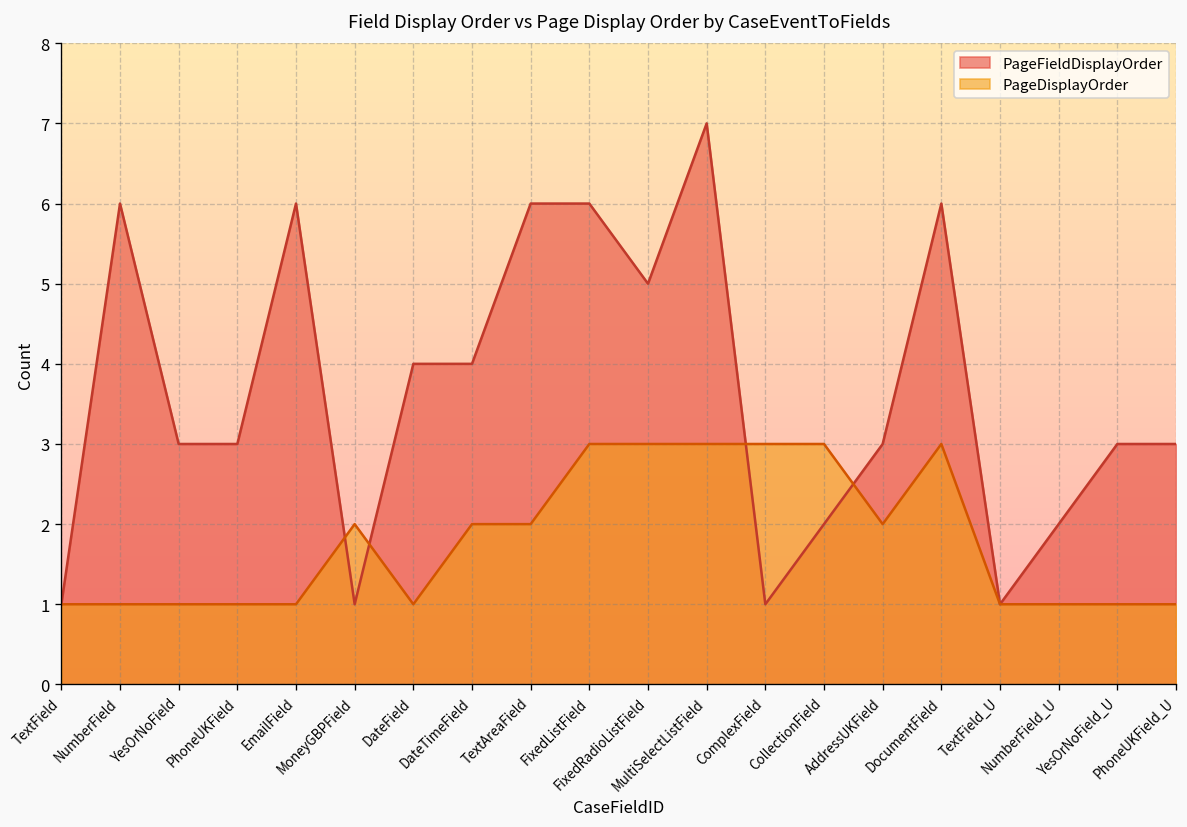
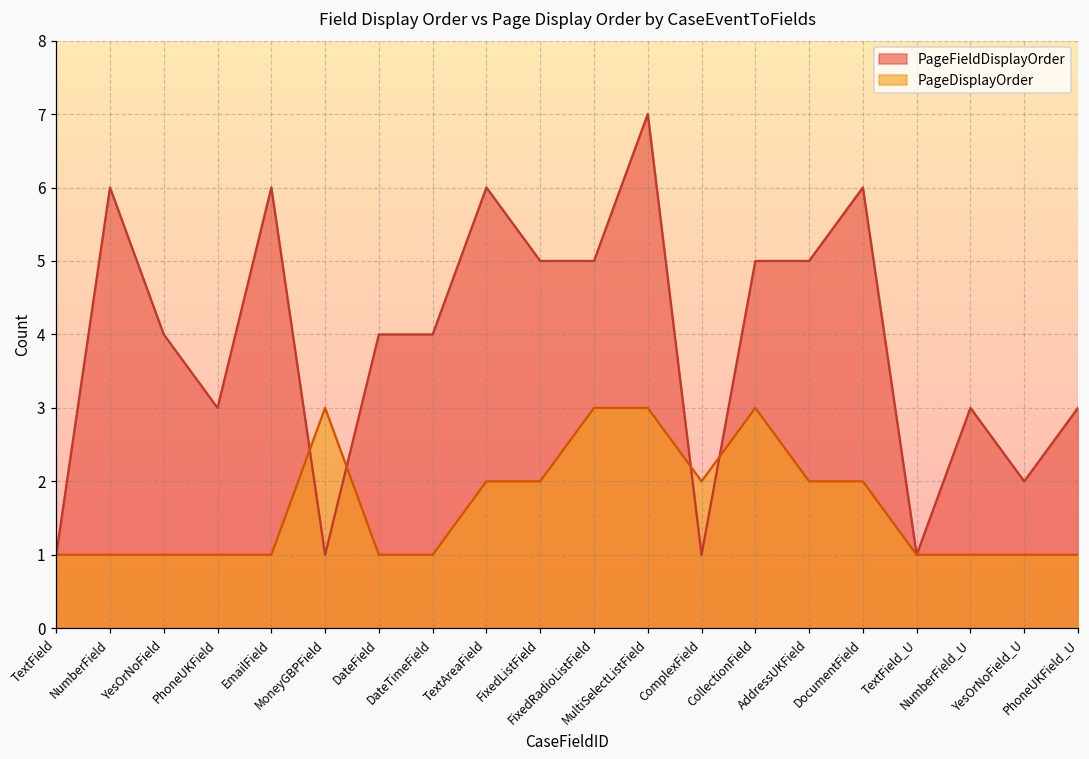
PageFieldDisplayOrder, YesOrNoField: 3 -> 4
PageDisplayOrder, MoneyGBPField: 2 -> 3
PageDisplayOrder, DateTimeField: 2 -> 1
PageFieldDisplayOrder, FixedListField: 6 -> 5
PageDisplayOrder, FixedListField: 3 -> 2
PageDisplayOrder, ComplexField: 3 -> 2
PageFieldDisplayOrder, CollectionField: 2 -> 5
PageFieldDisplayOrder, AddressUKField: 3 -> 5
PageDisplayOrder, DocumentField: 3 -> 2
PageFieldDisplayOrder, NumberField_U: 2 -> 3
PageFieldDisplayOrder, YesOrNoField_U: 3 -> 2
